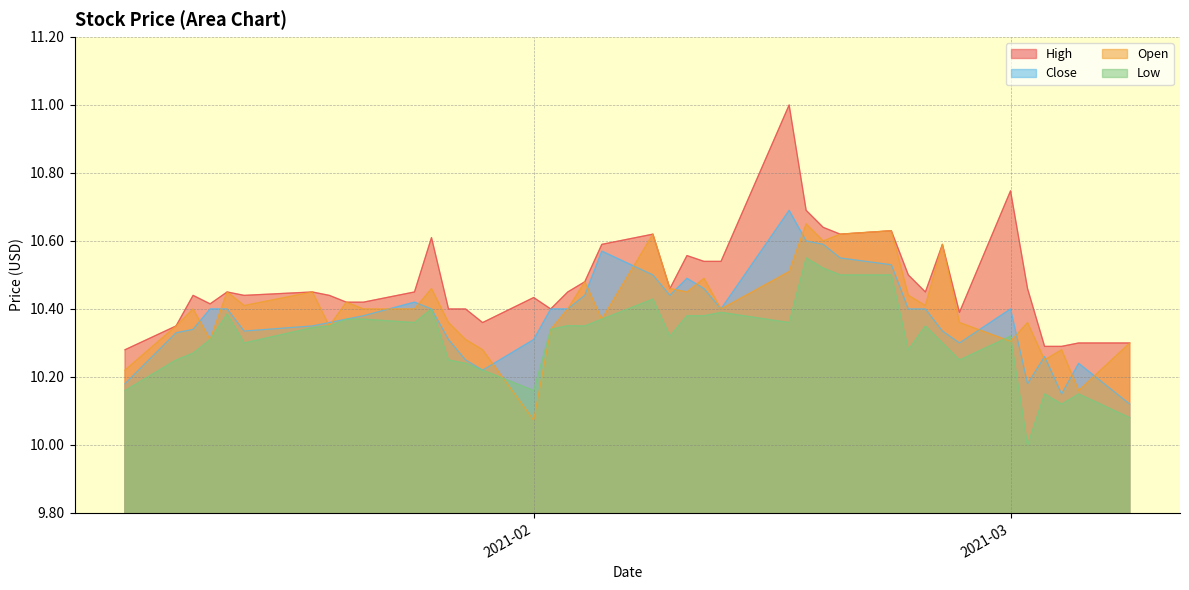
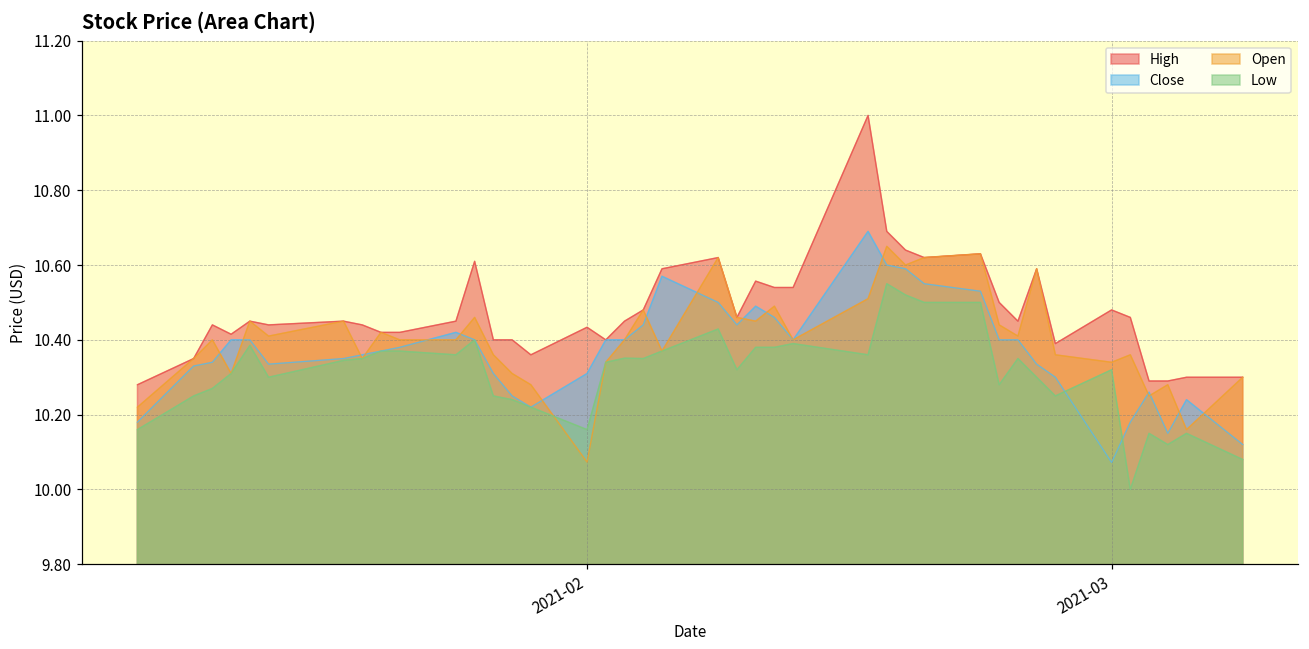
High, 2021-03: 10.75 -> 10.48
Close, 2021-03: 10.40 -> 10.07
Open, 2021-03: 10.30 -> 10.34
